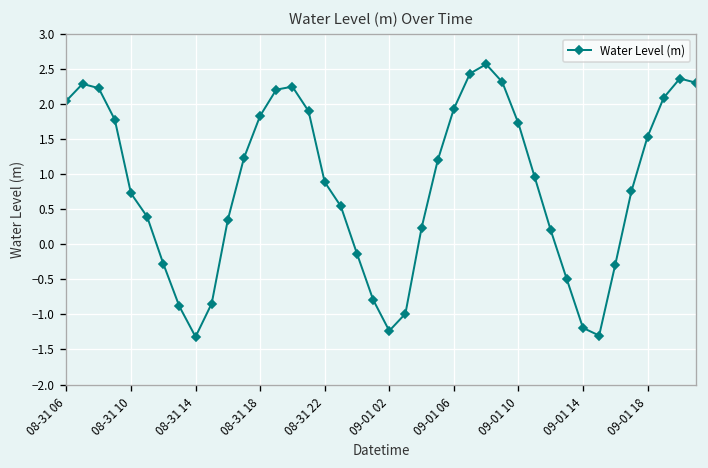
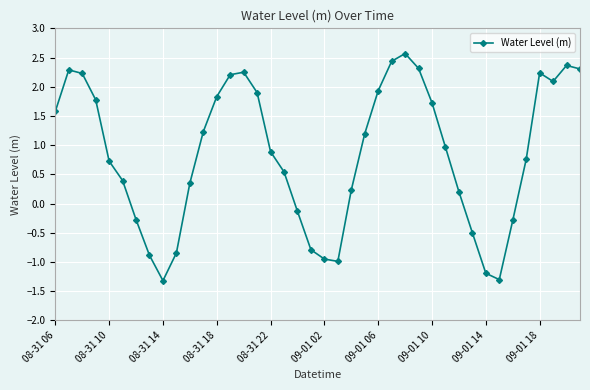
08-31 06: 2.0 -> 1.6
09-01 02: -1.2 -> -0.9
09-01 18: 1.5 -> 2.2
